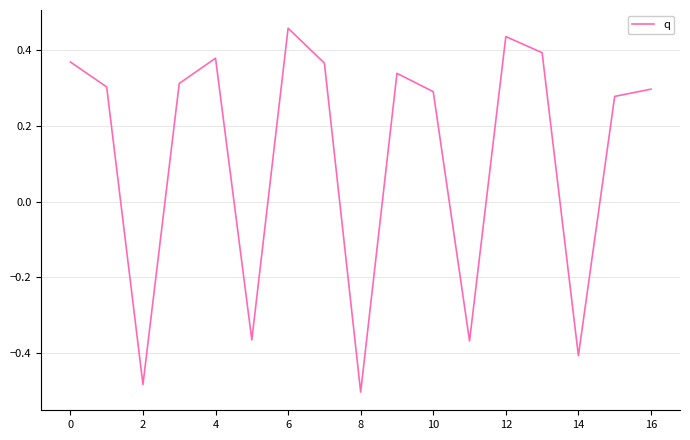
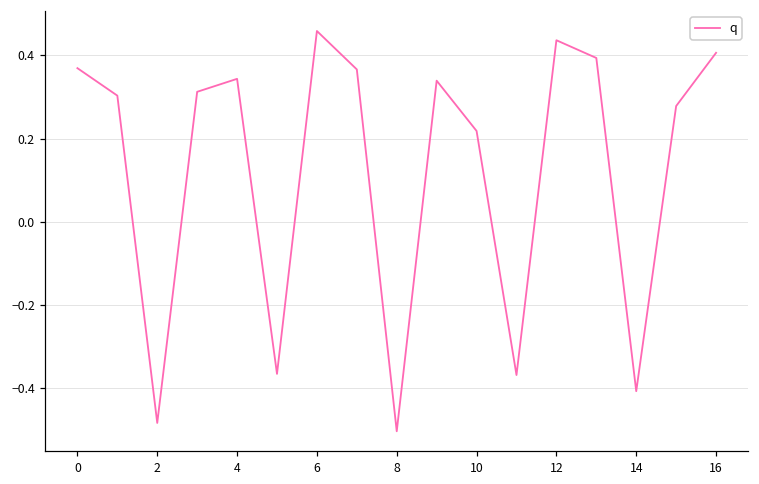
4: 0.38 -> 0.34
10: 0.29 -> 0.22
16: 0.30 -> 0.41
